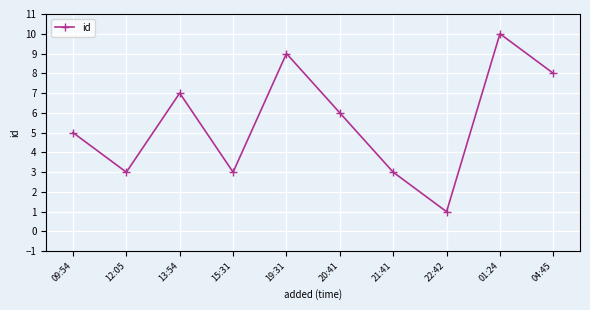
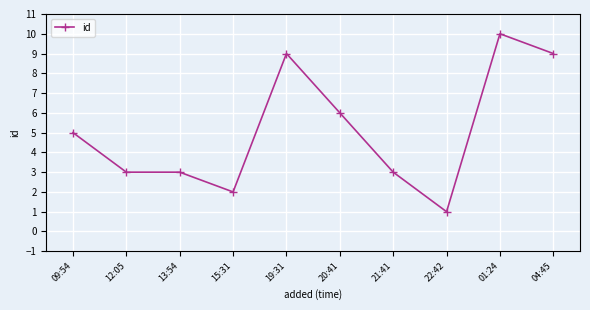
13:54: 7 -> 3
15:31: 3 -> 2
04:45: 8 -> 9
